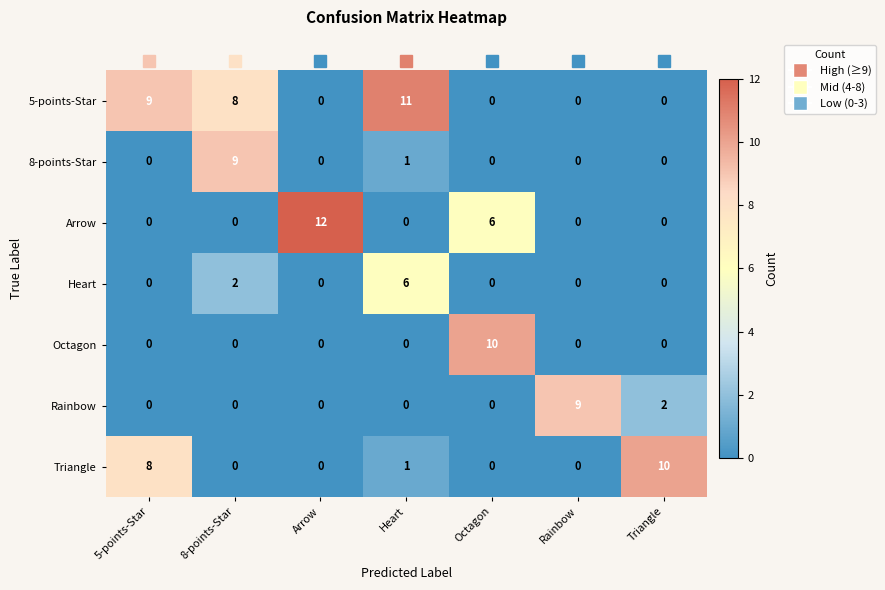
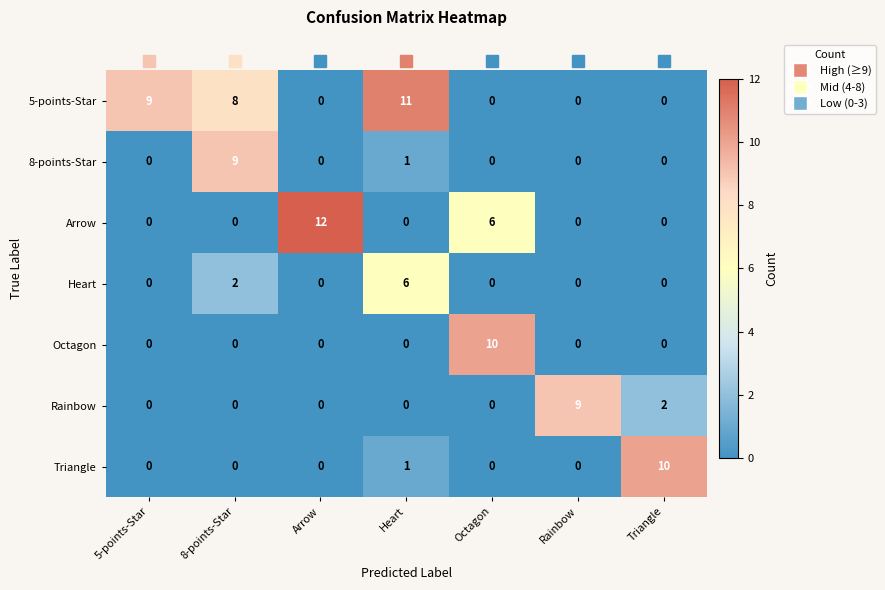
Triangle, 5-points-Star: 8 -> 0
